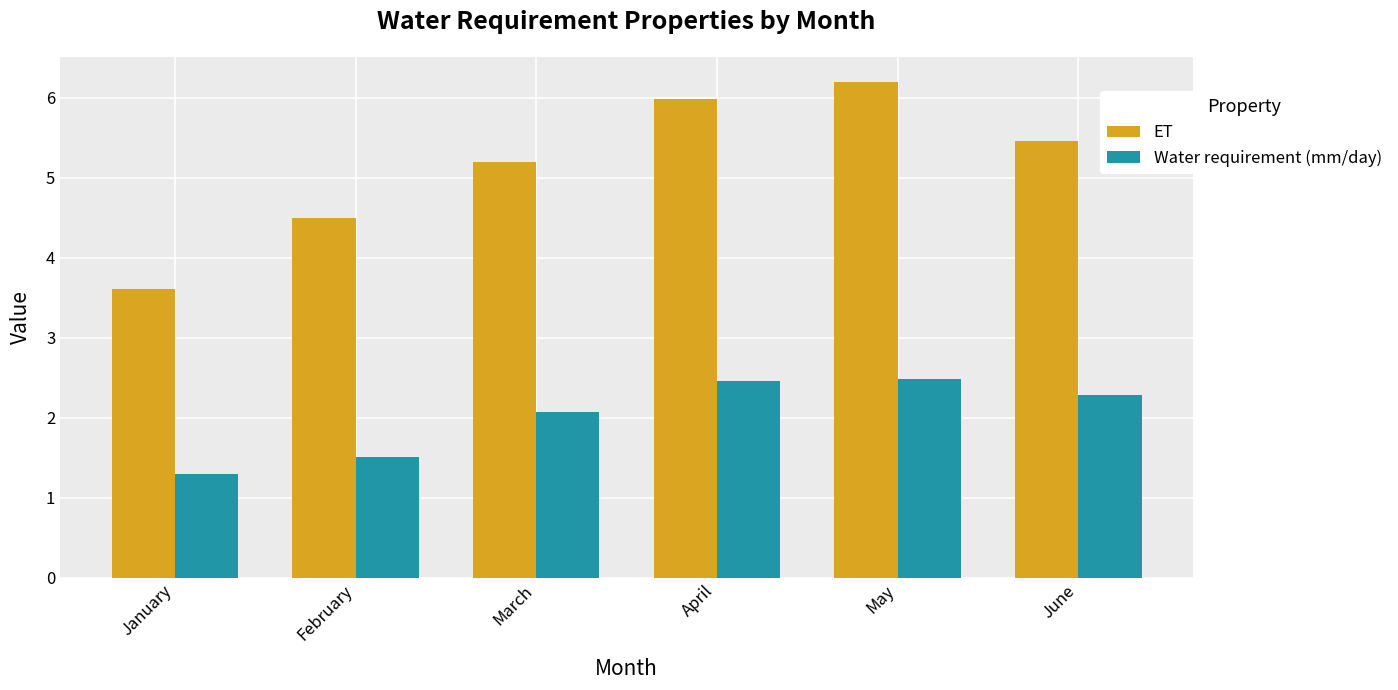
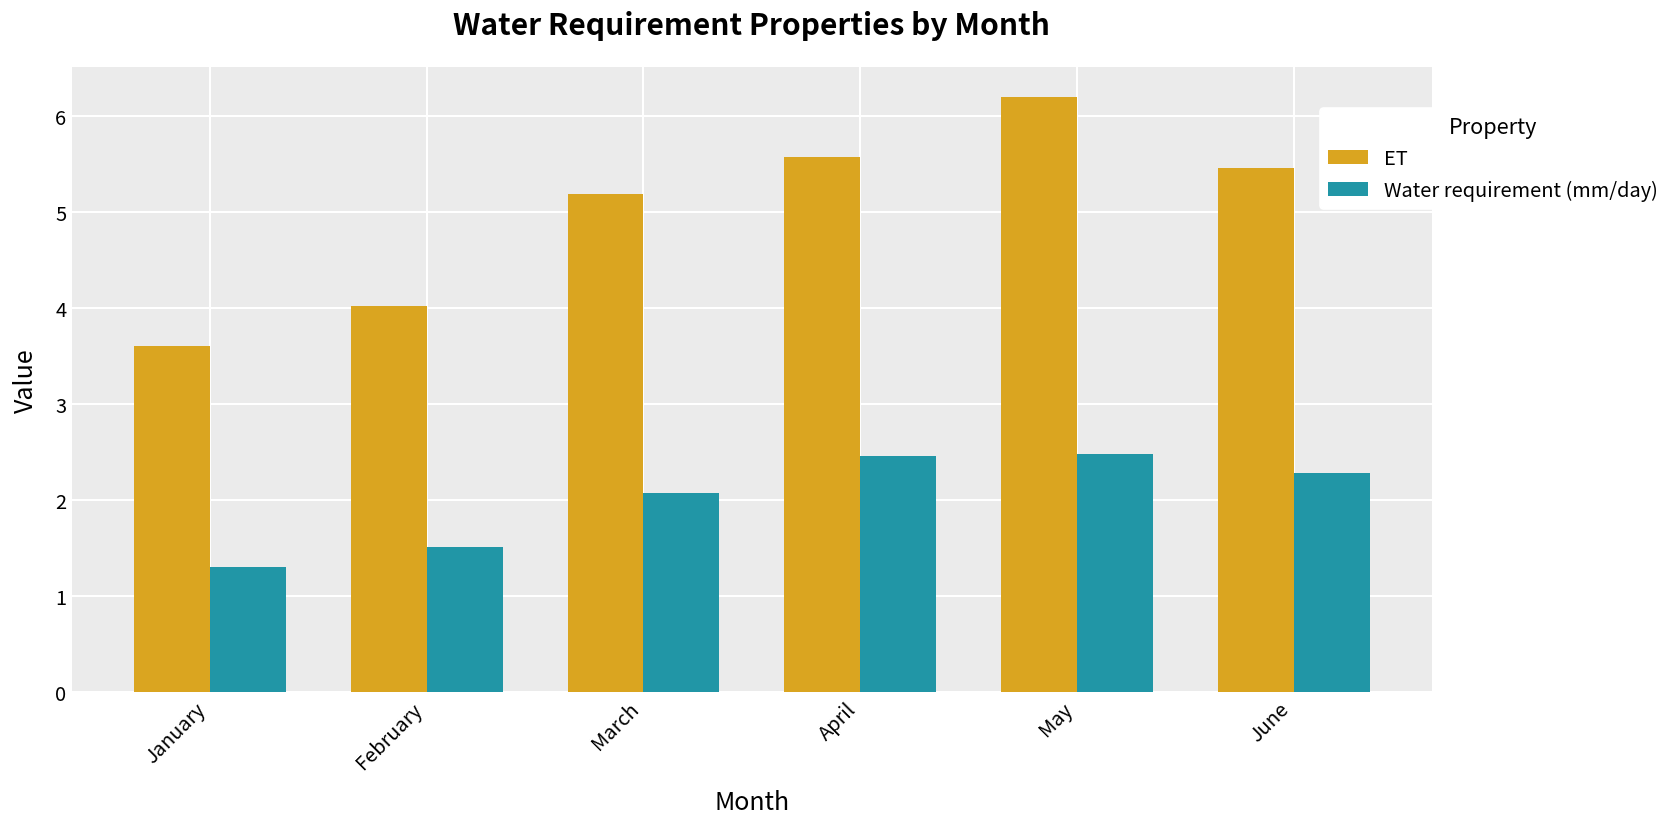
ET, February: 4.5 -> 4.0
ET, April: 6.0 -> 5.6
